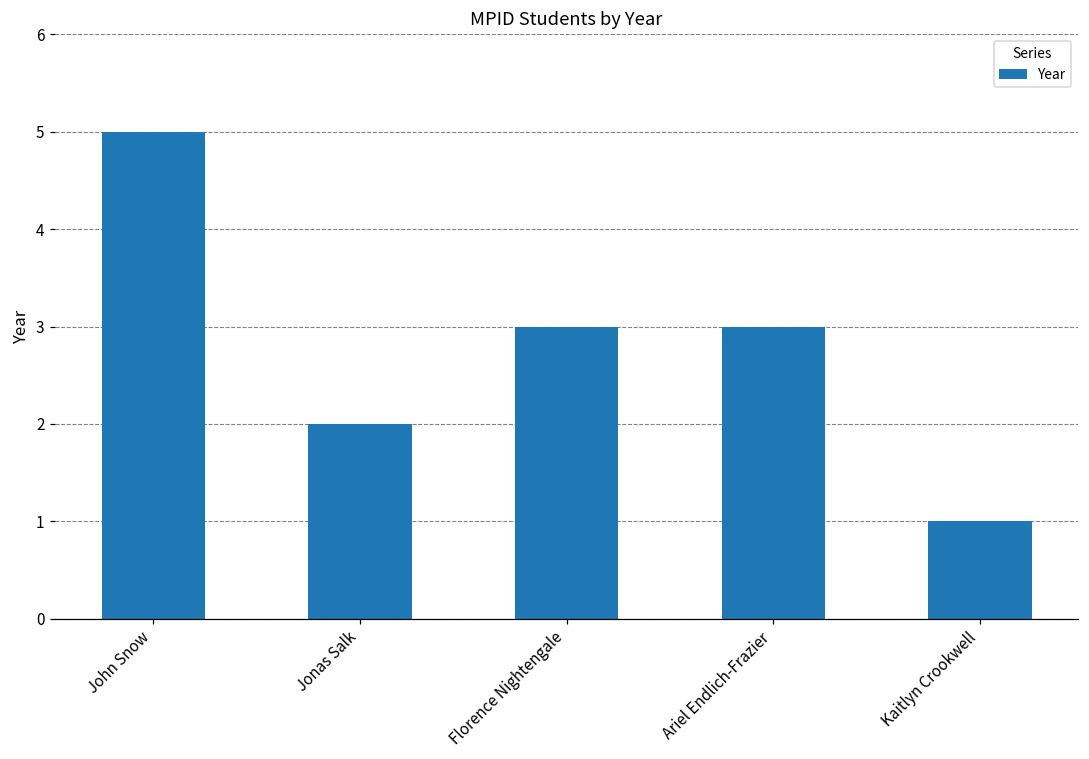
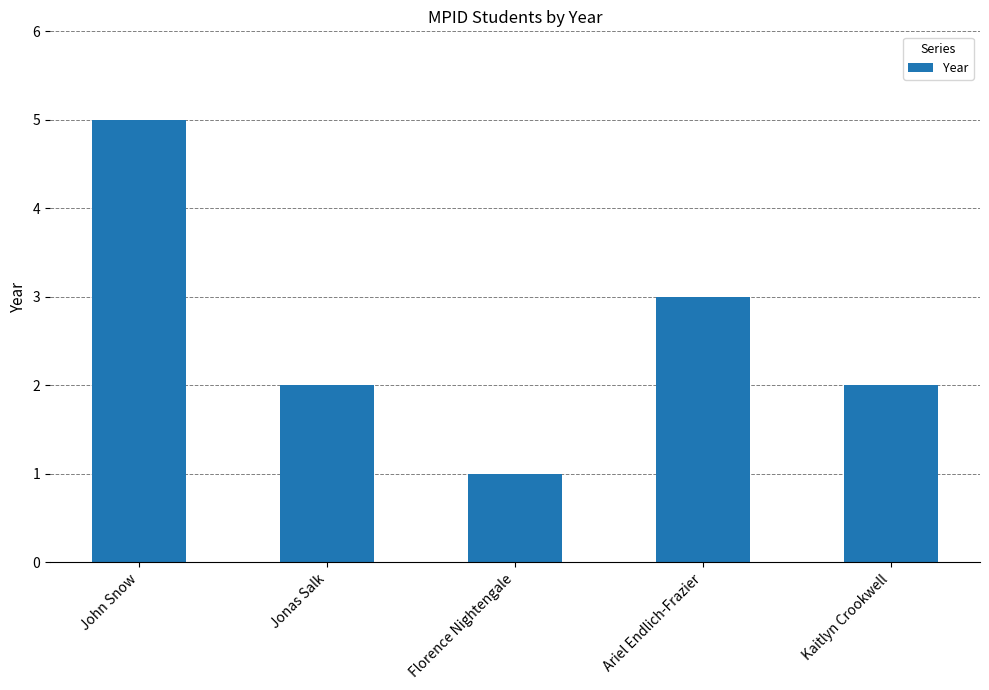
Florence Nightengale: 3 -> 1
Kaitlyn Crookwell: 1 -> 2
